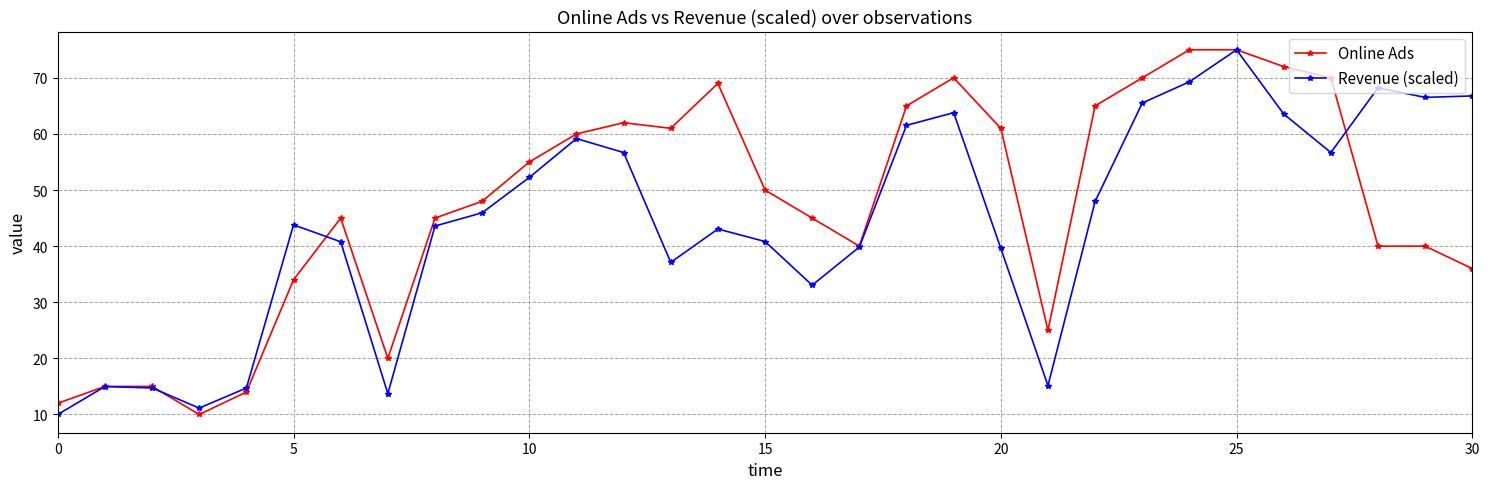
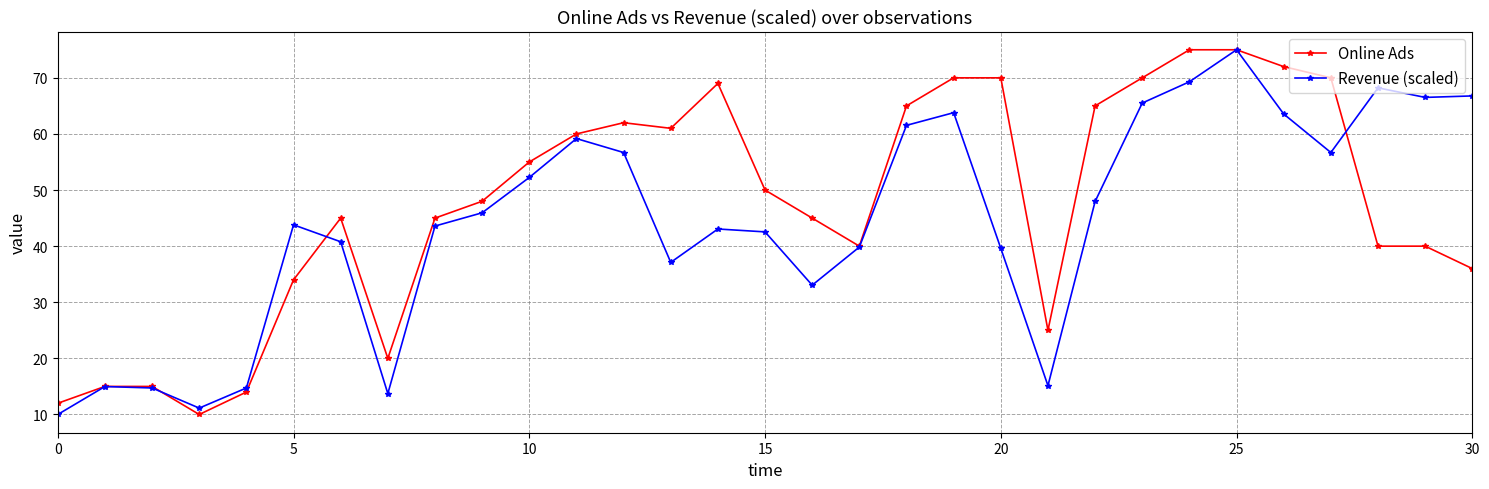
Revenue (scaled), 15: 41 -> 43
Online Ads, 20: 61 -> 70
